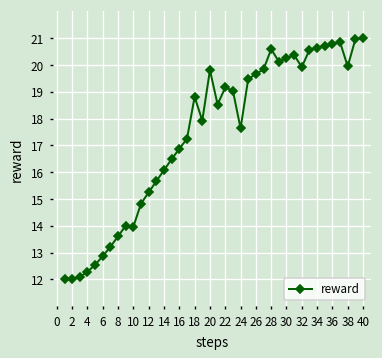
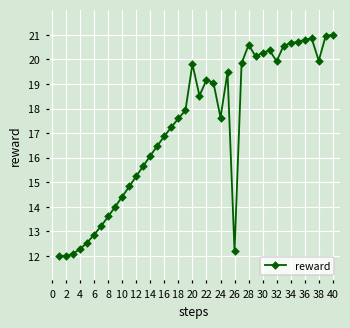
10: 14.0 -> 14.4
18: 18.8 -> 17.6
26: 19.7 -> 12.2
